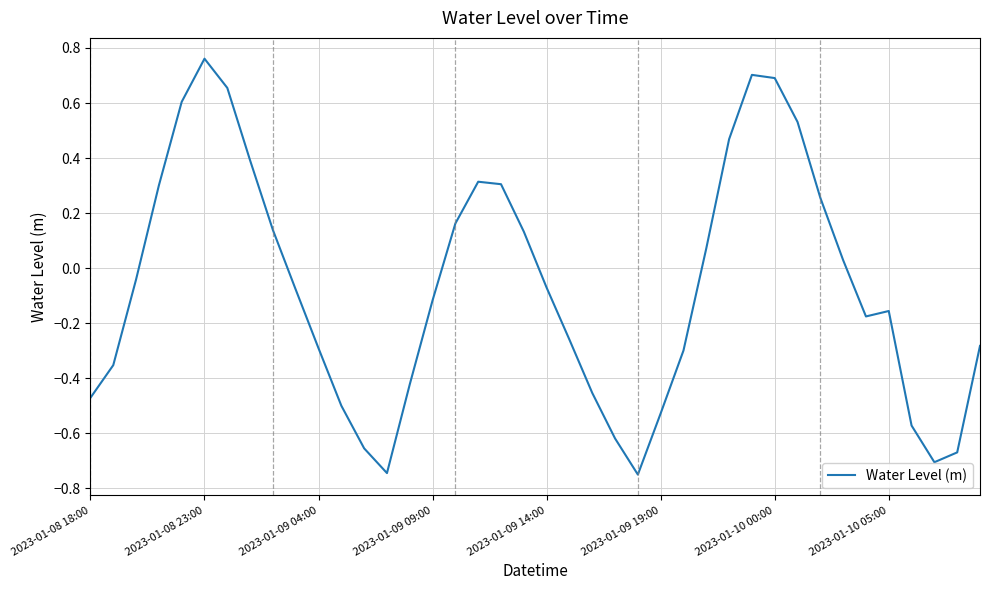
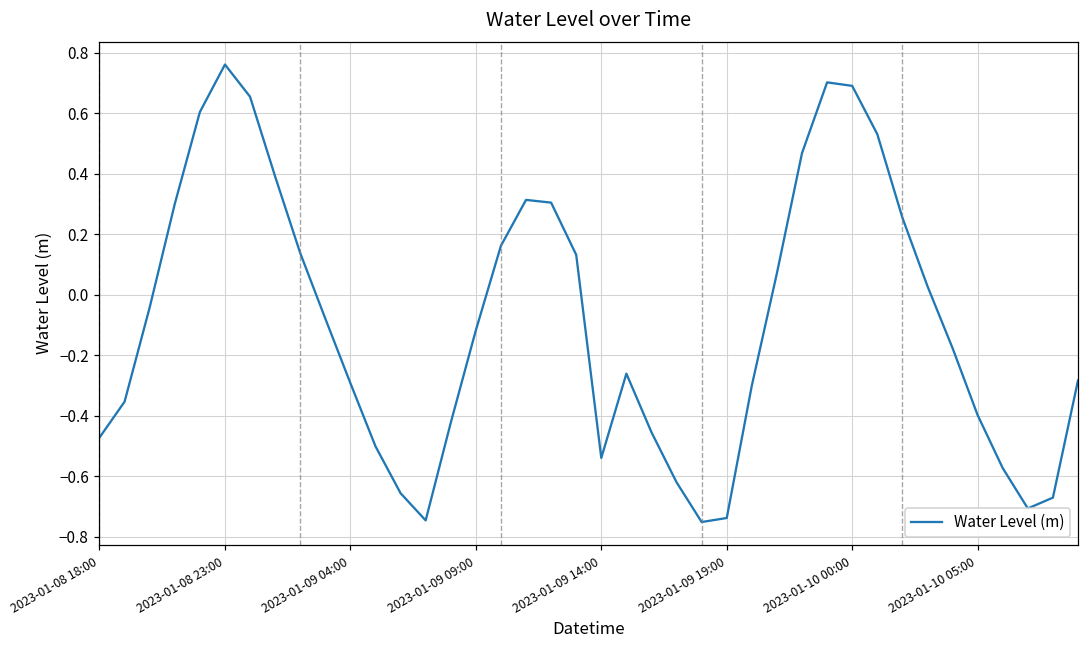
2023-01-09 14:00: -0.07 -> -0.54
2023-01-09 19:00: -0.53 -> -0.74
2023-01-10 05:00: -0.16 -> -0.40
